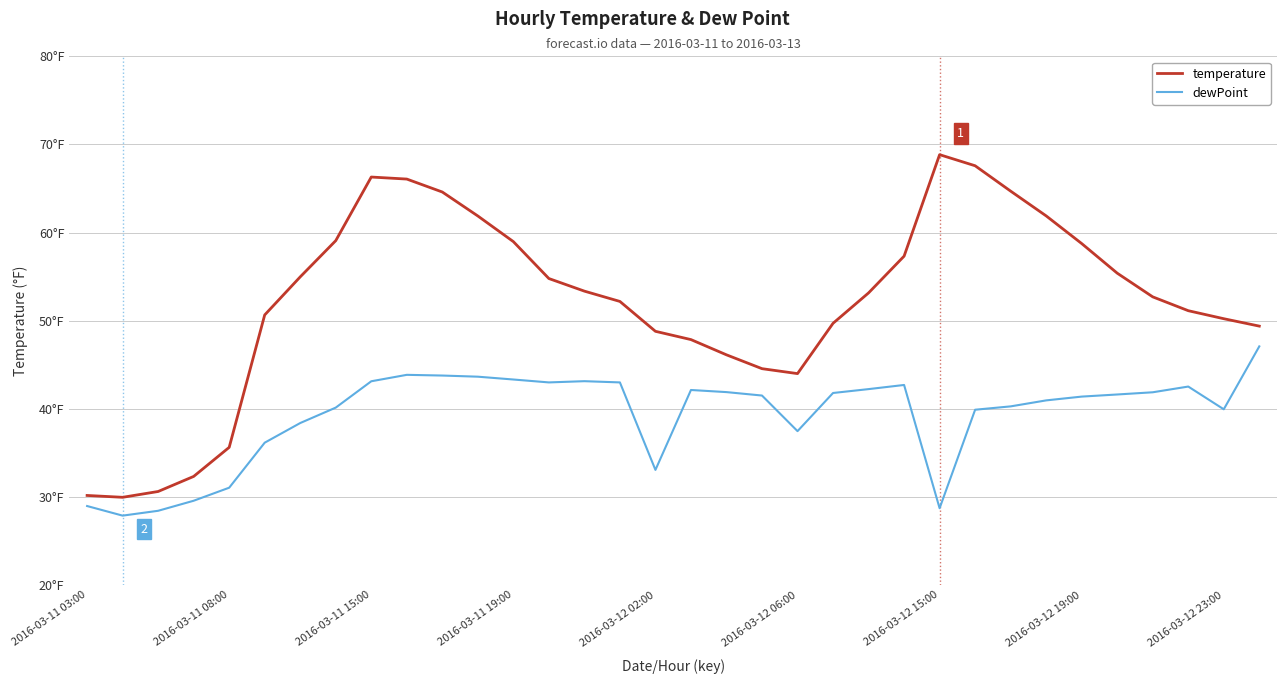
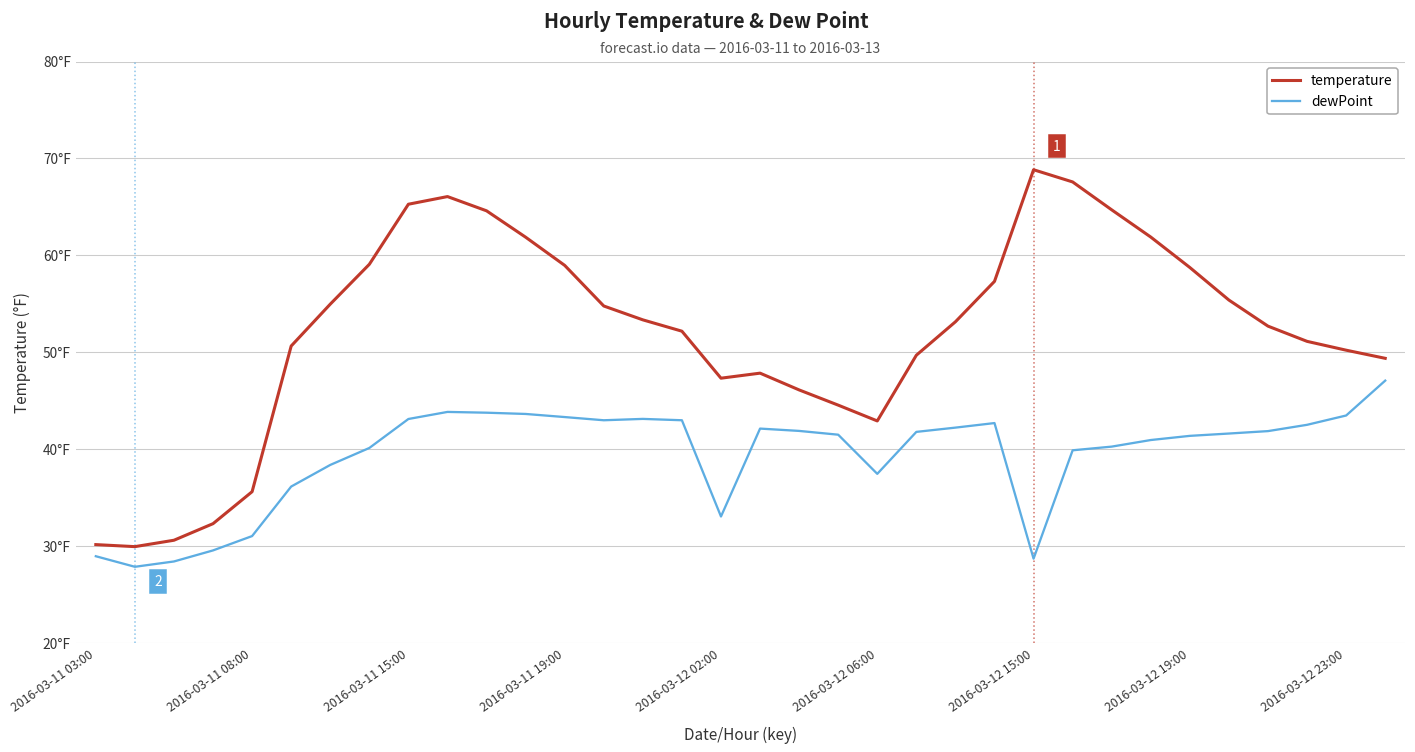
temperature, 2016-03-11 15:00: 66°F -> 65°F
temperature, 2016-03-12 02:00: 49°F -> 47°F
temperature, 2016-03-12 06:00: 44°F -> 43°F
dewPoint, 2016-03-12 23:00: 40°F -> 43°F
